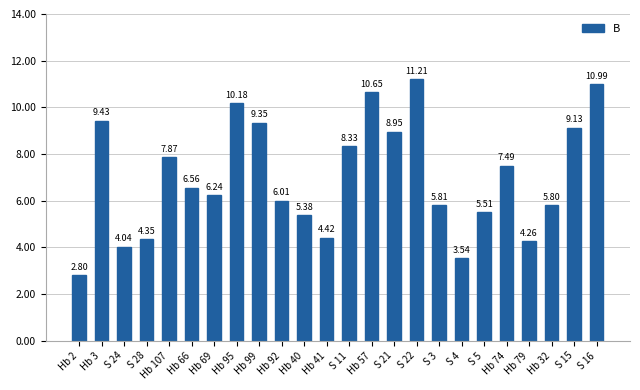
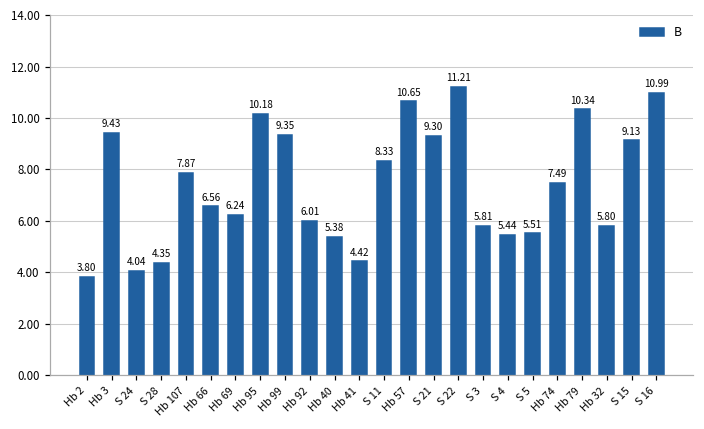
Hb 2: 2.80 -> 3.80
S 21: 8.95 -> 9.30
S 4: 3.54 -> 5.44
Hb 79: 4.26 -> 10.34
